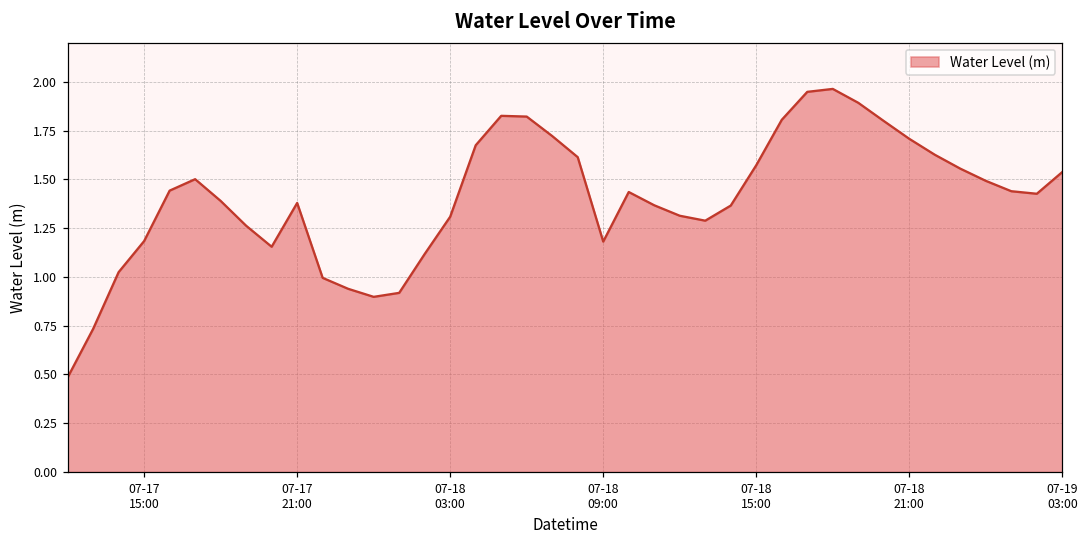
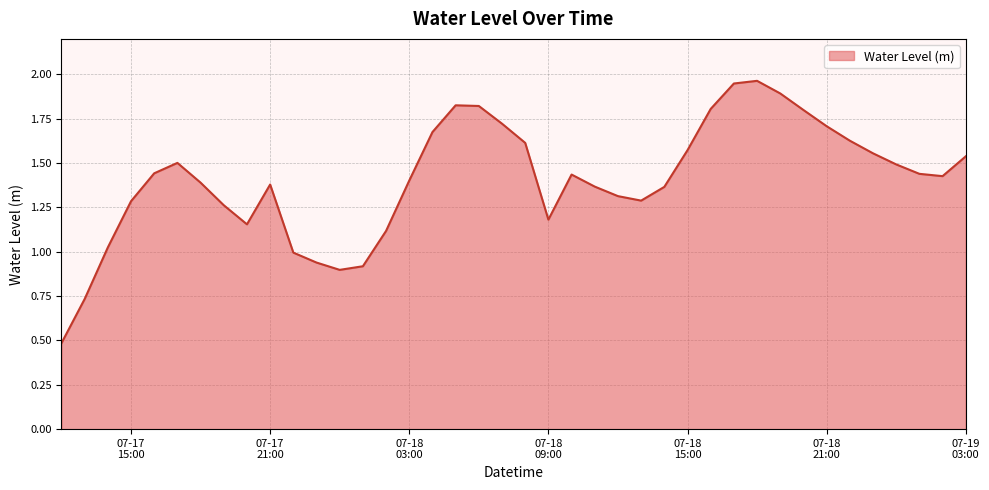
07-17 15:00: 1.18 -> 1.28
07-18 03:00: 1.31 -> 1.40
